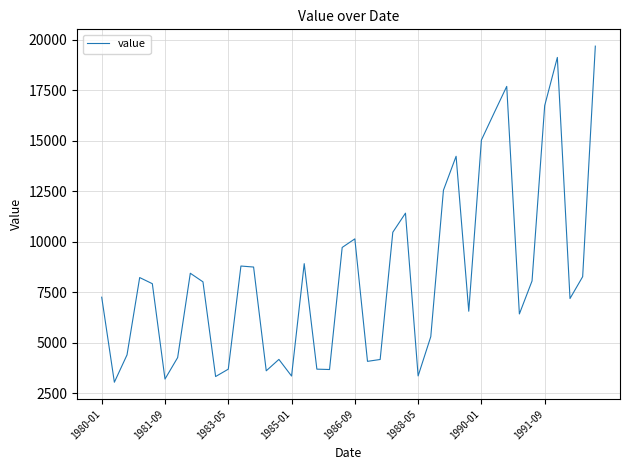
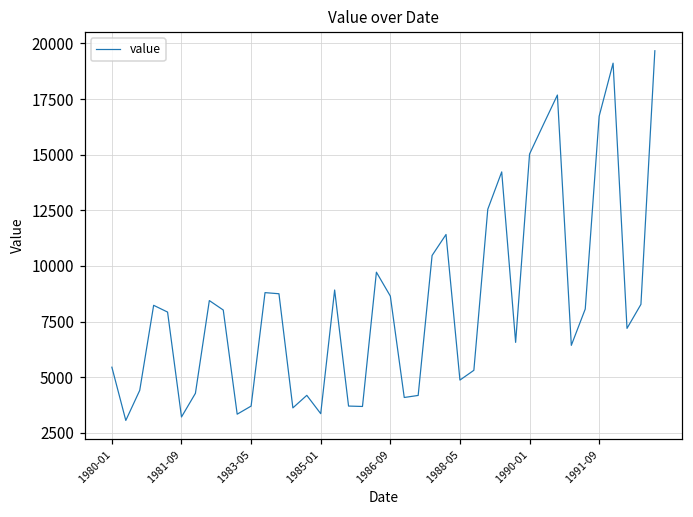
1980-01: 7300 -> 5400
1986-09: 10100 -> 8600
1988-05: 3400 -> 4900
